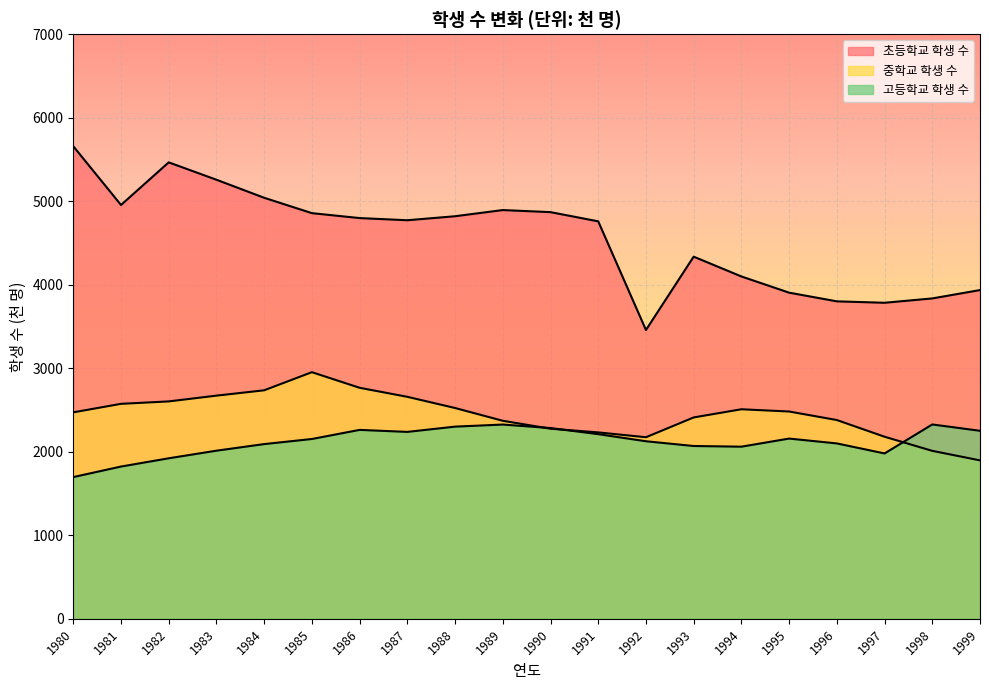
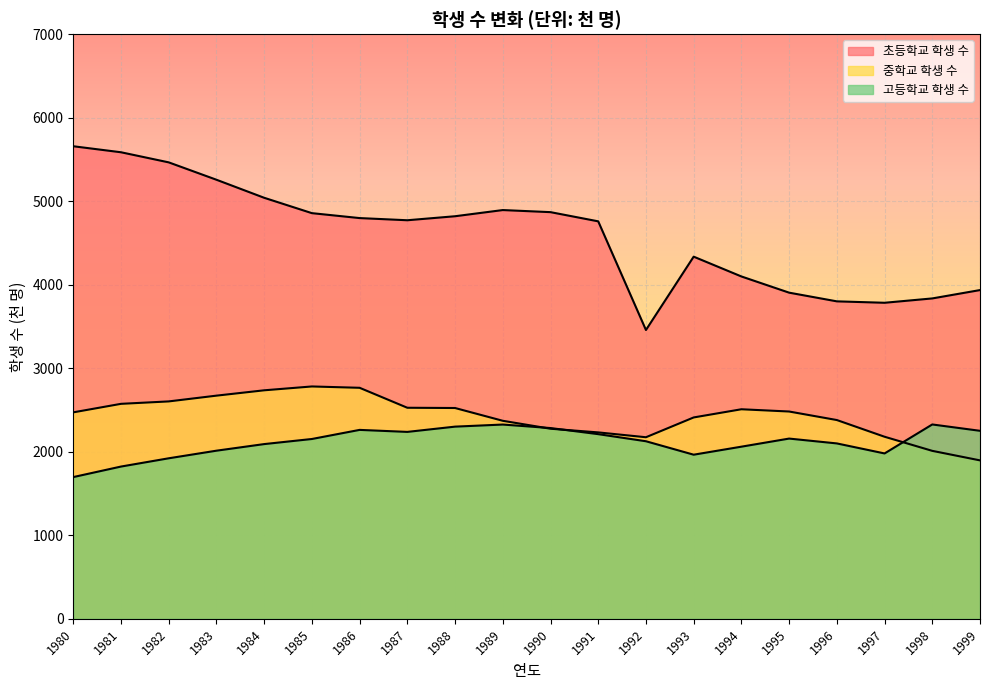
초등학교 학생 수, 1981: 5000 -> 5600
중학교 학생 수, 1985: 3000 -> 2800
중학교 학생 수, 1987: 2700 -> 2500
고등학교 학생 수, 1993: 2100 -> 2000
